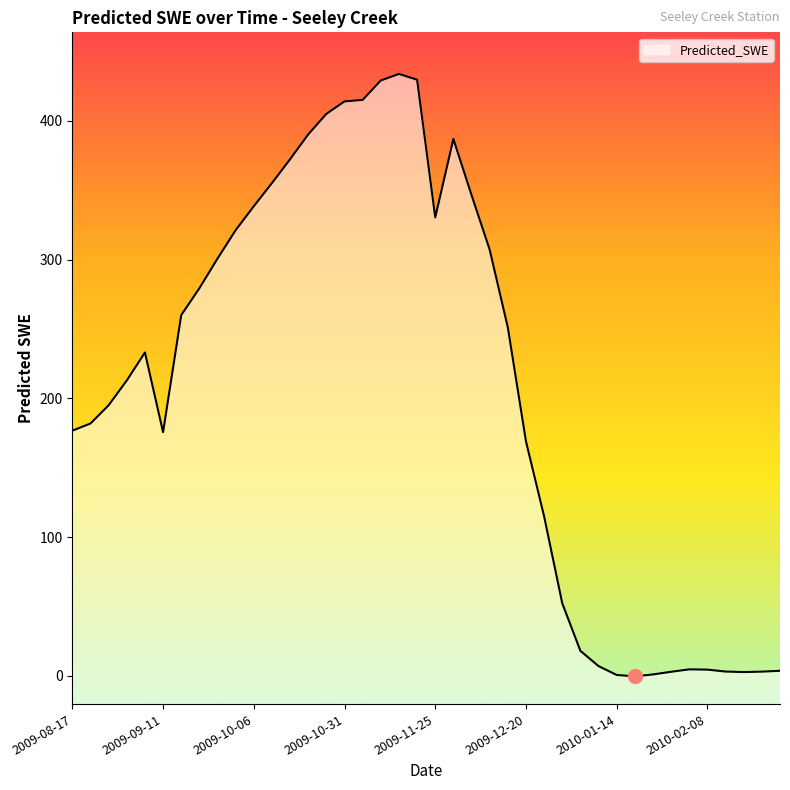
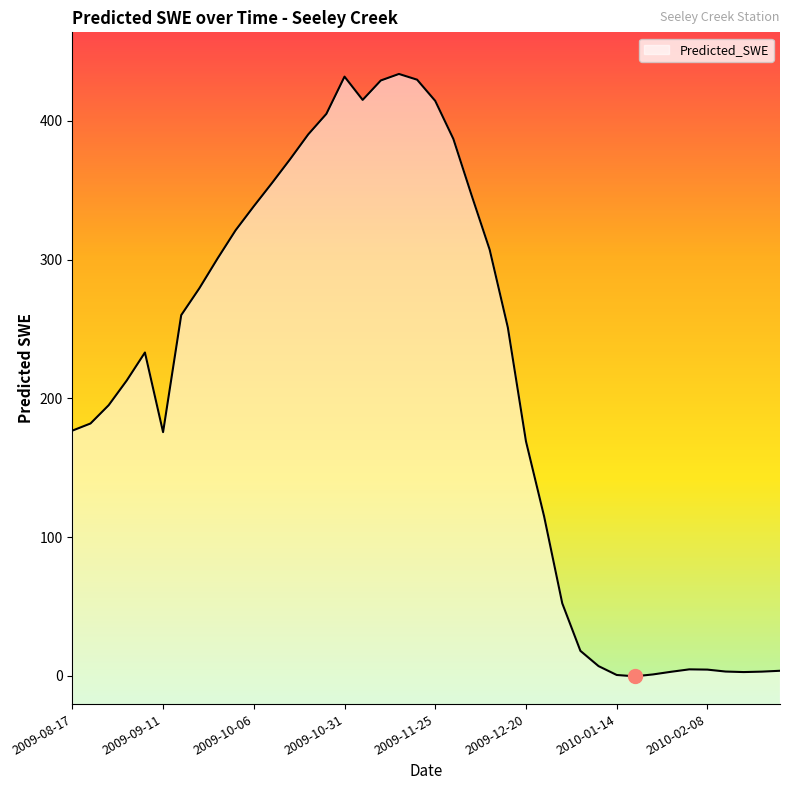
Predicted_SWE, 2009-10-31: 414 -> 432
Predicted_SWE, 2009-11-25: 330 -> 414
